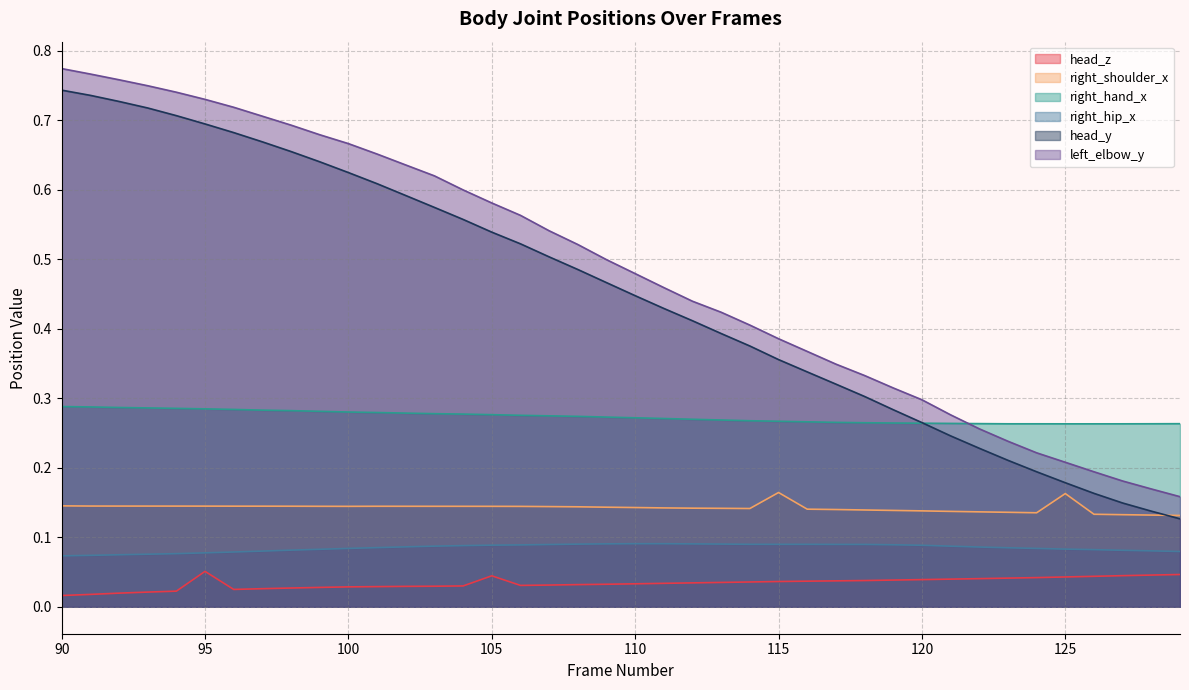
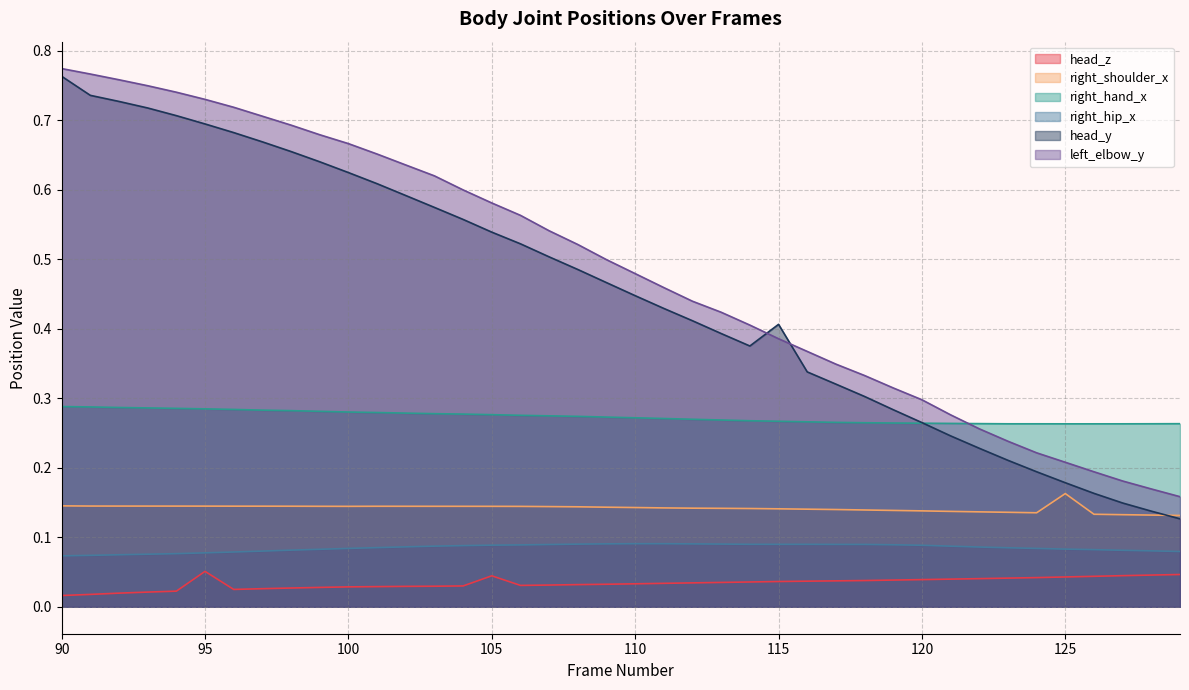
head_y, 90: 0.74 -> 0.76
right_shoulder_x, 115: 0.16 -> 0.14
head_y, 115: 0.36 -> 0.41
